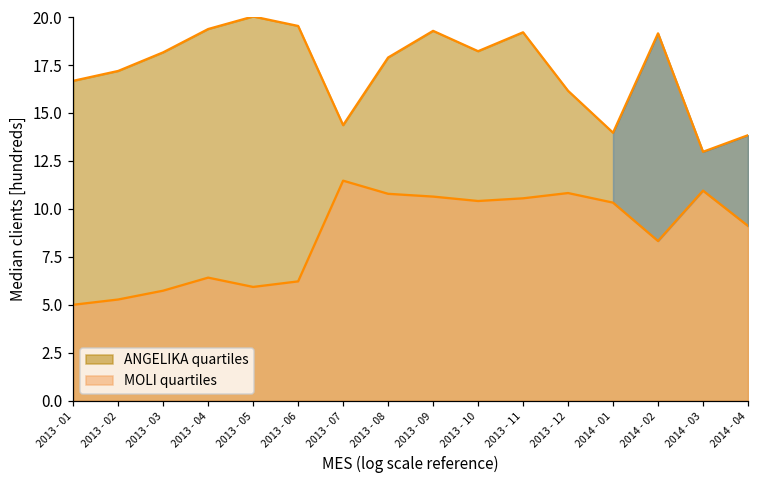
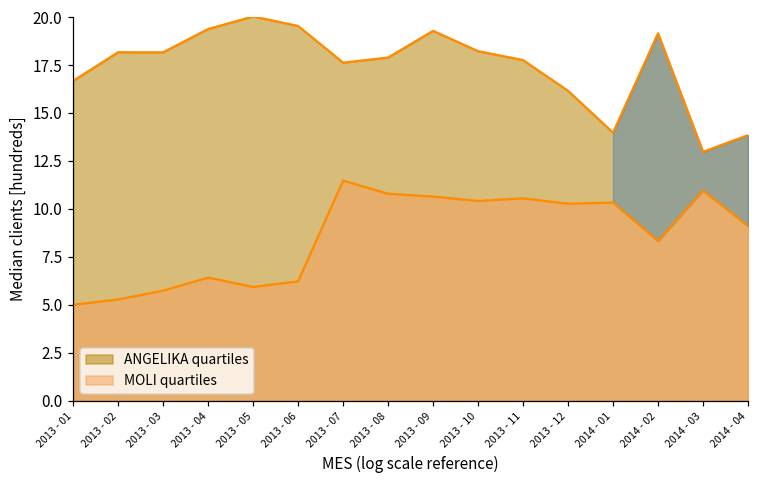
ANGELIKA quartiles, 2013 - 02: 17.2 -> 18.2
ANGELIKA quartiles, 2013 - 07: 14.4 -> 17.6
ANGELIKA quartiles, 2013 - 11: 19.2 -> 17.8
MOLI quartiles, 2013 - 12: 10.8 -> 10.3
